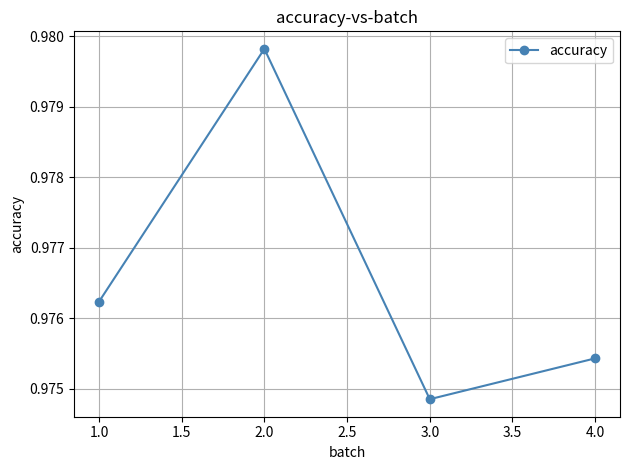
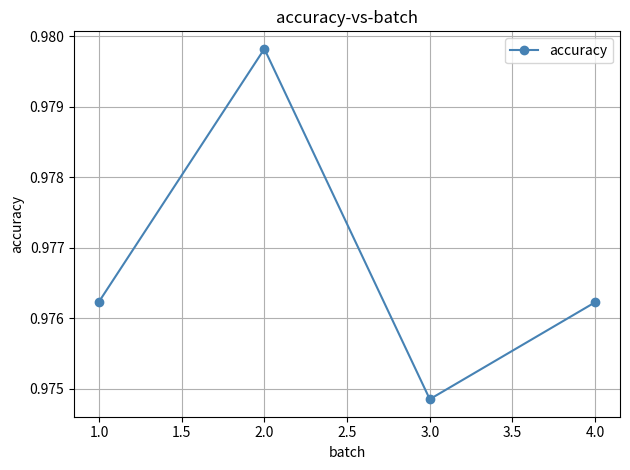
4.0: 0.9754 -> 0.9762
